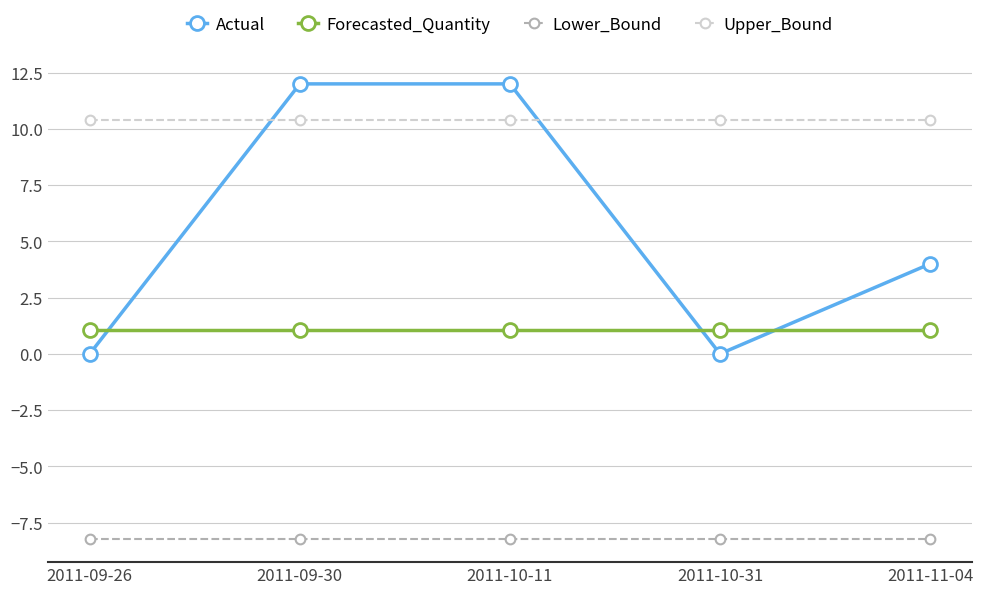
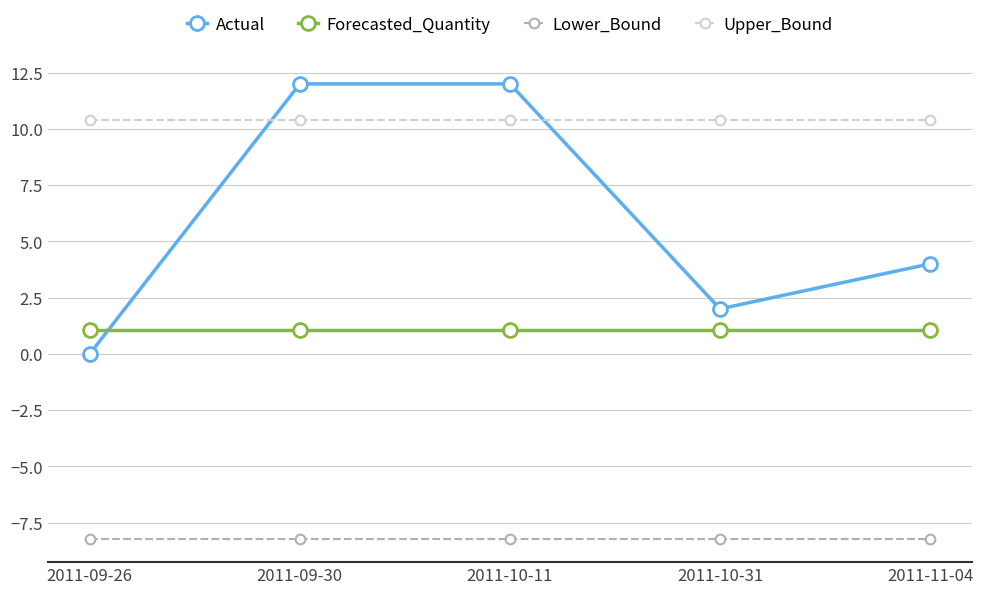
Actual, 2011-10-31: 0 -> 2
